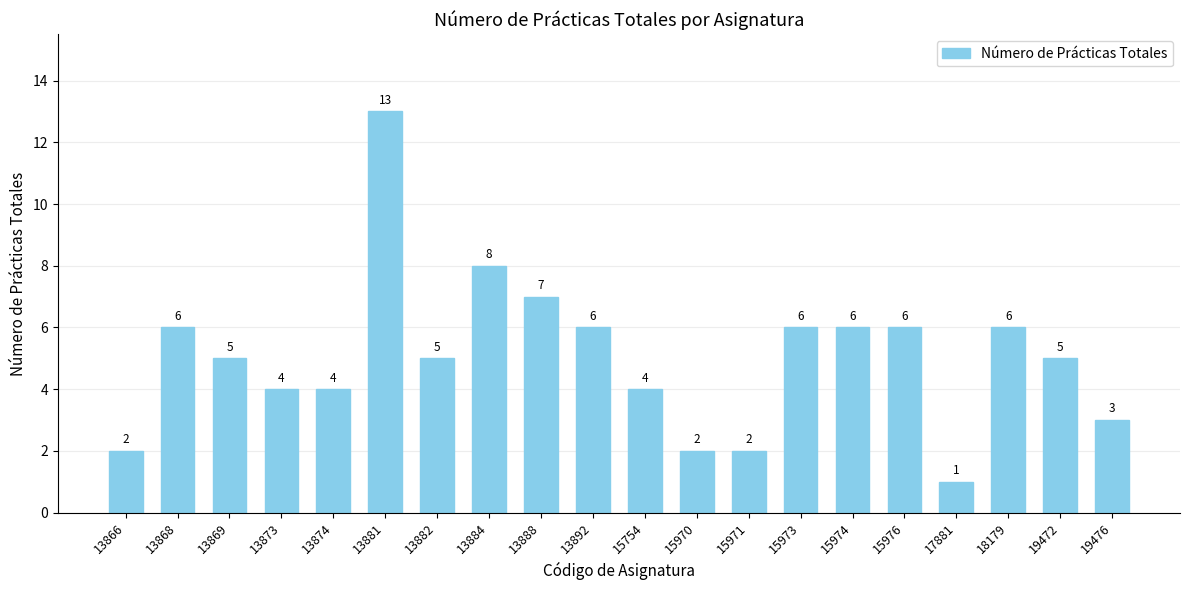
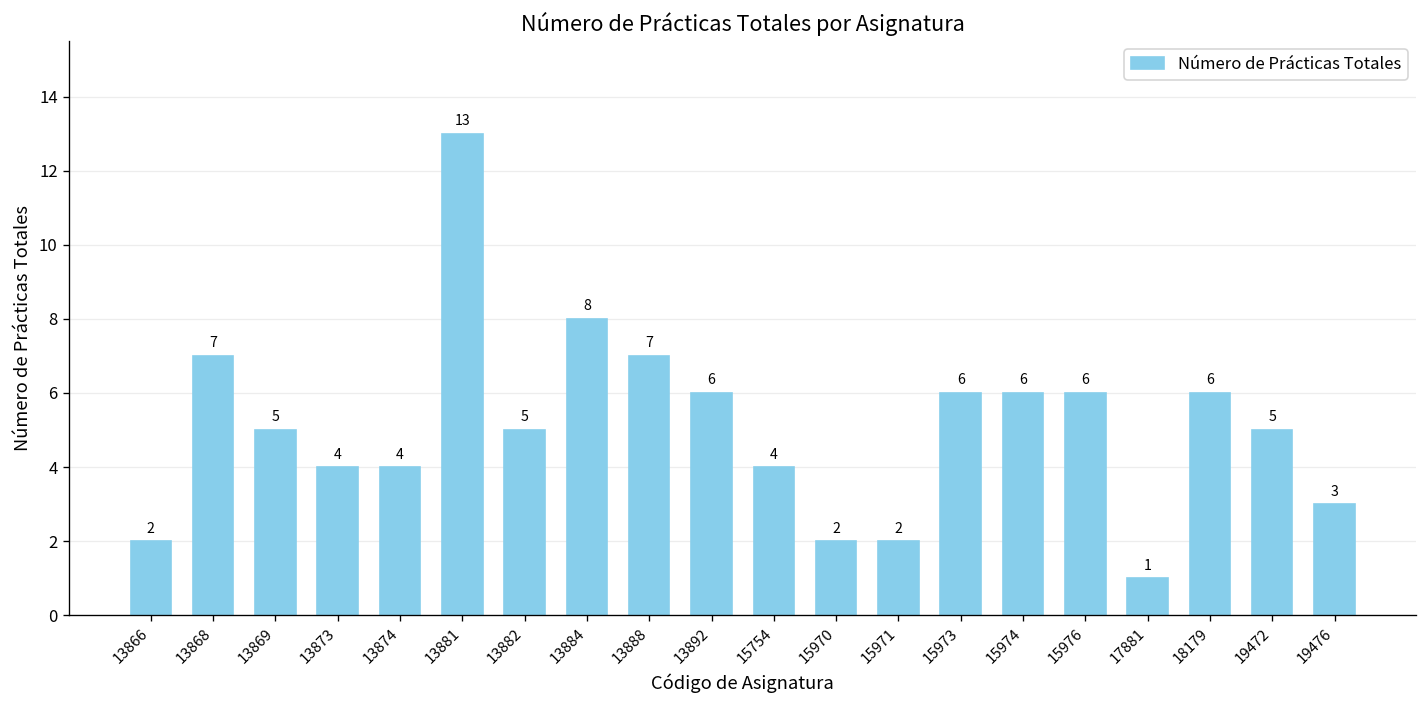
13868: 6 -> 7
